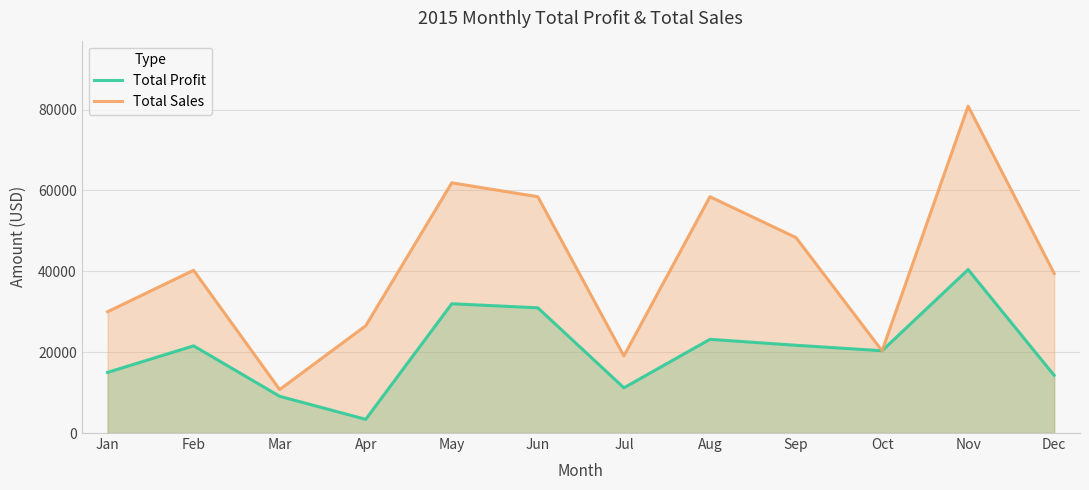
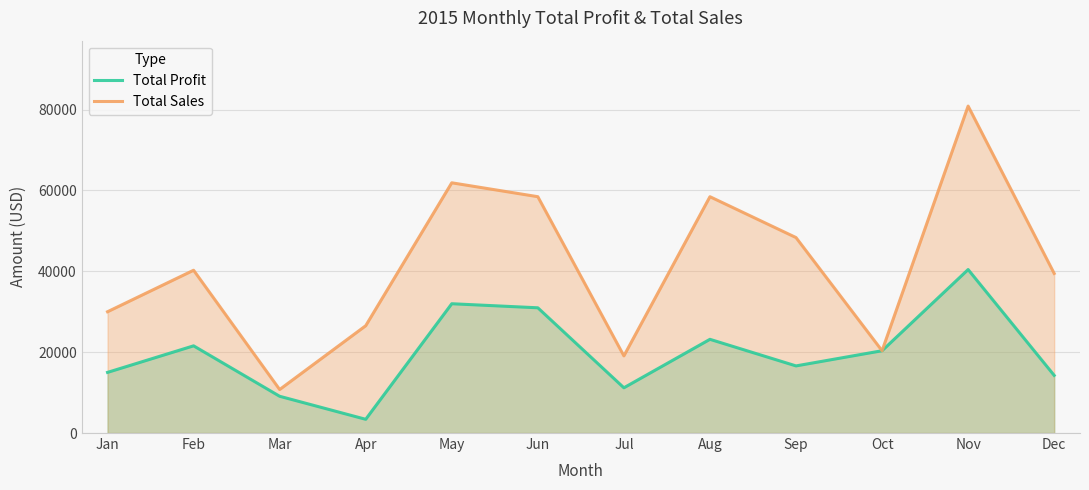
Total Profit, Sep: 22000 -> 17000
